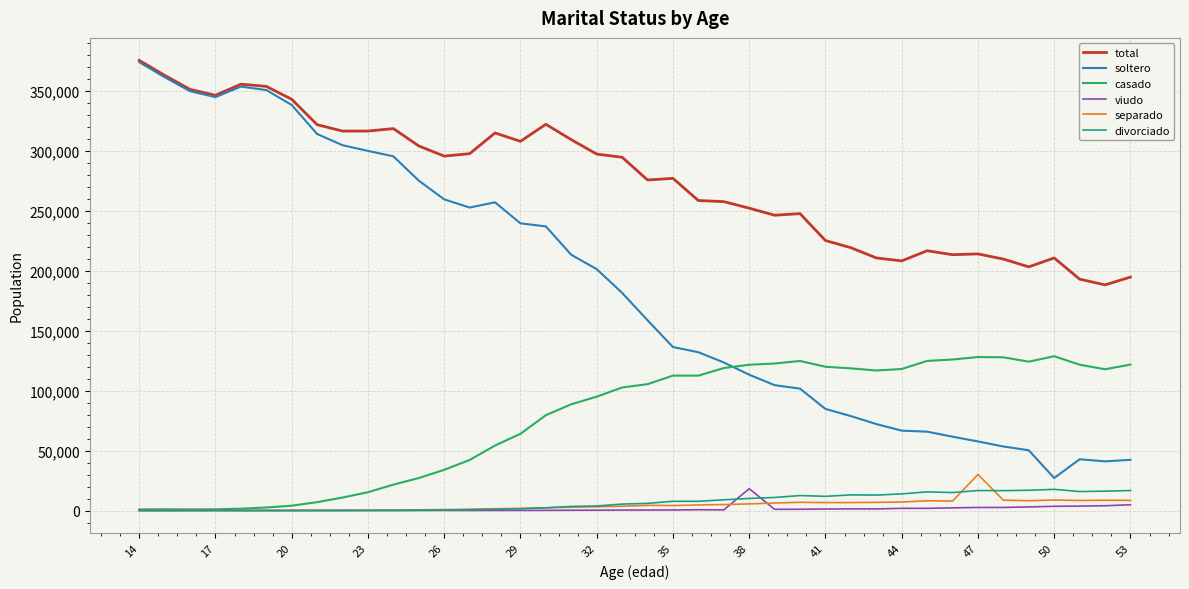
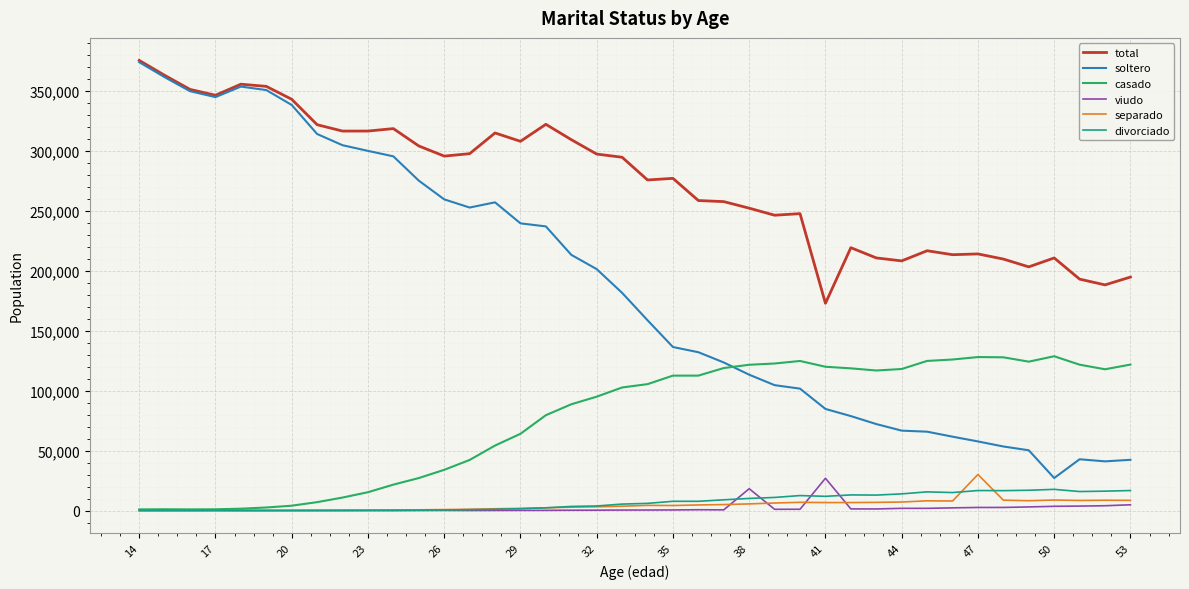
total, 41: 225,000 -> 173,000
viudo, 41: 1,000 -> 27,000
